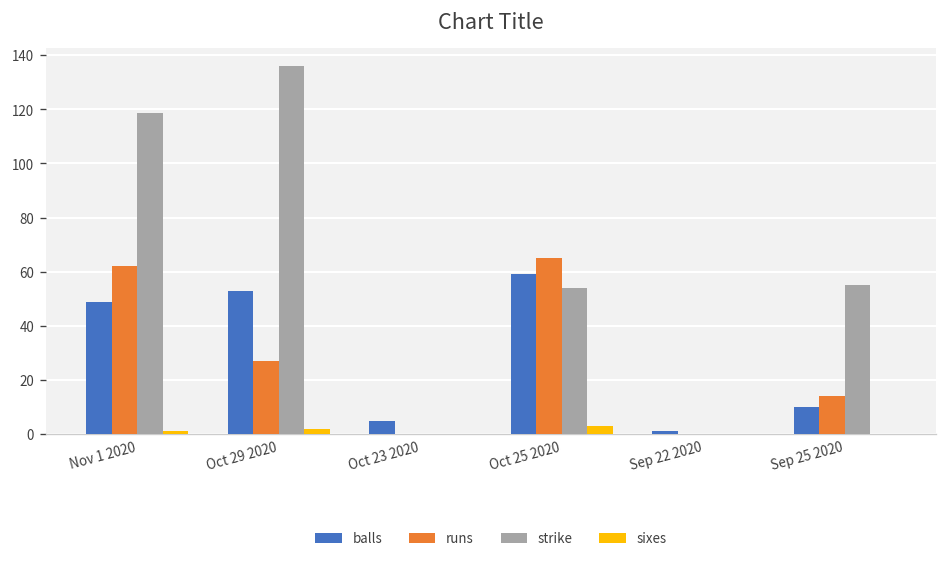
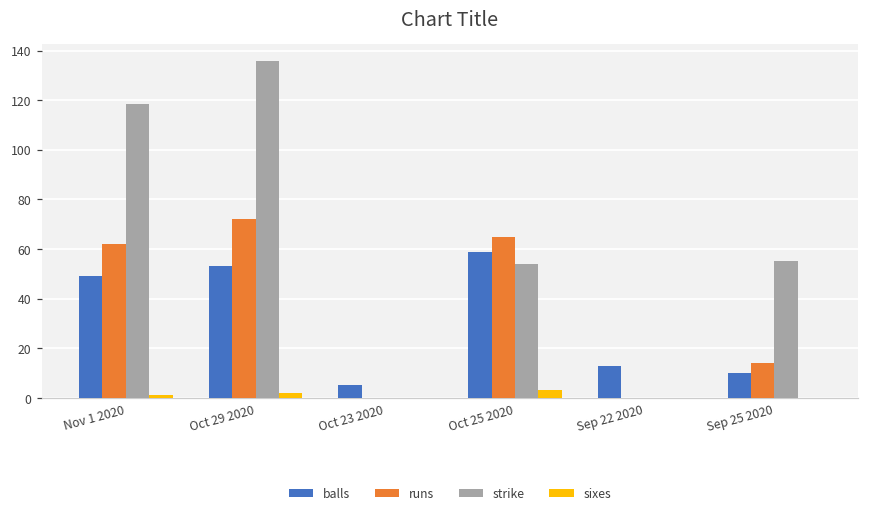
runs, Oct 29 2020: 27 -> 72
balls, Sep 22 2020: 1 -> 13
